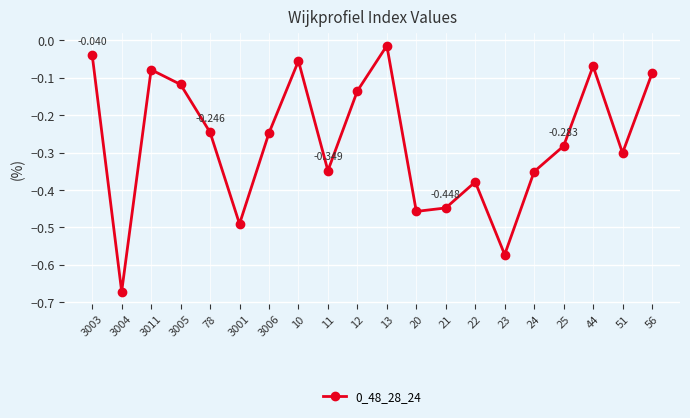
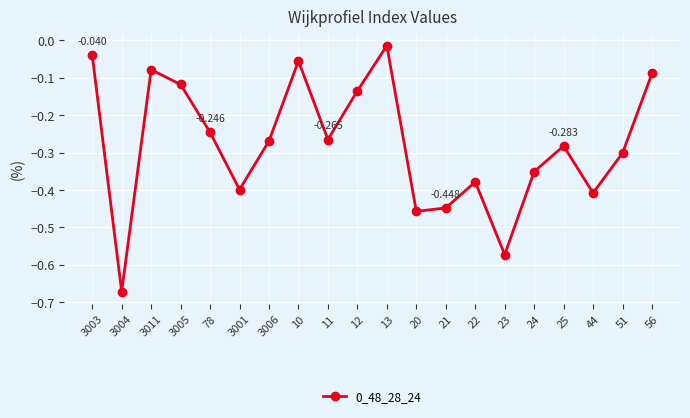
3001: -0.49 -> -0.40
3006: -0.25 -> -0.27
11: -0.349 -> -0.265
44: -0.07 -> -0.41
